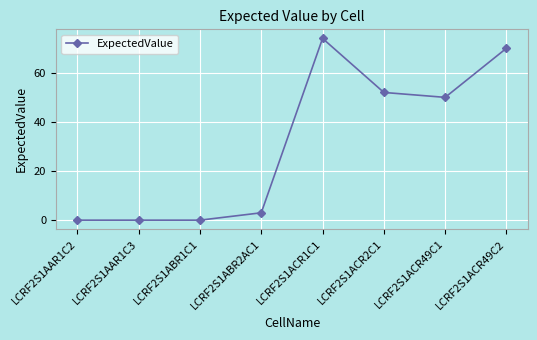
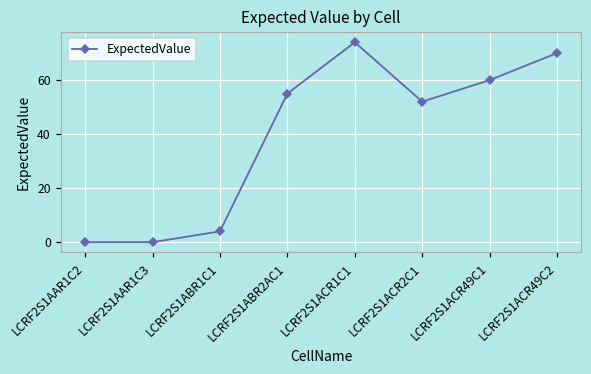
LCRF2S1ABR1C1: 0 -> 4
LCRF2S1ABR2AC1: 3 -> 55
LCRF2S1ACR49C1: 50 -> 60
